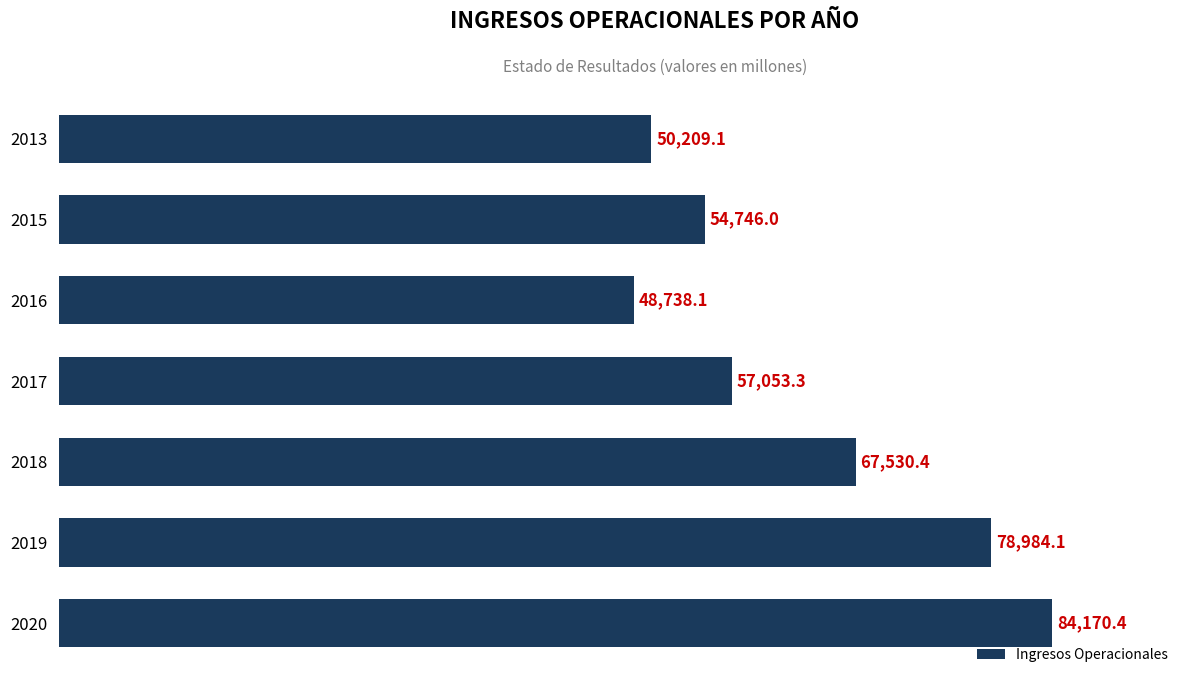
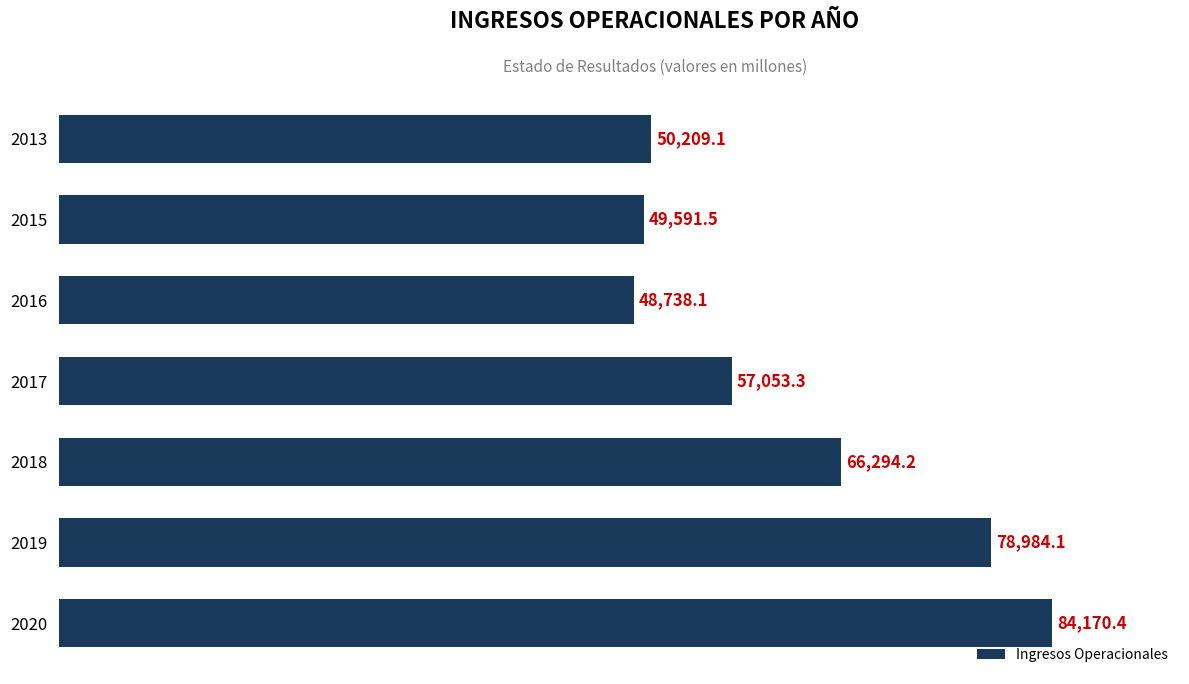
2015: 54,746.0 -> 49,591.5
2018: 67,530.4 -> 66,294.2
